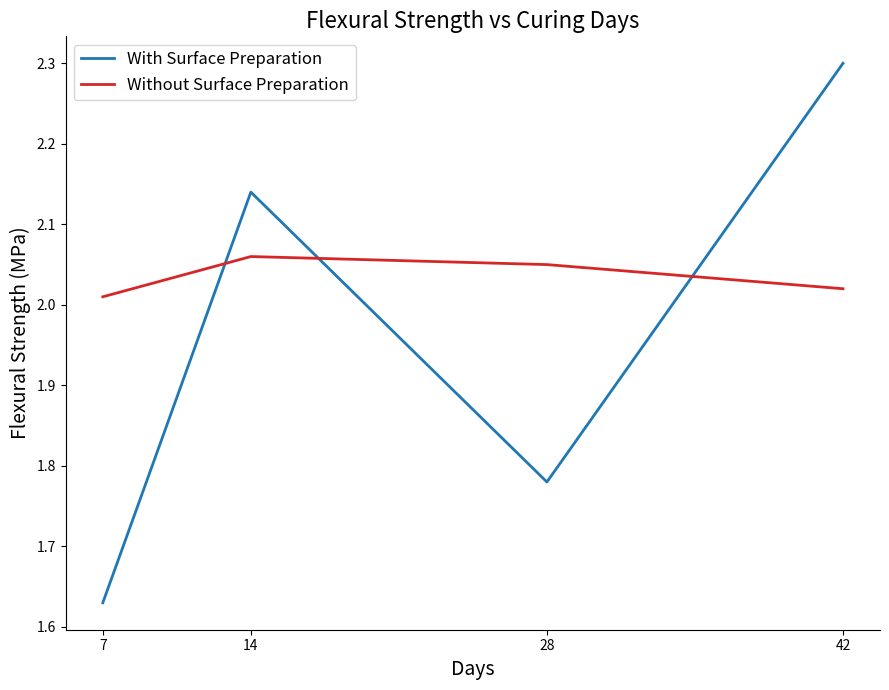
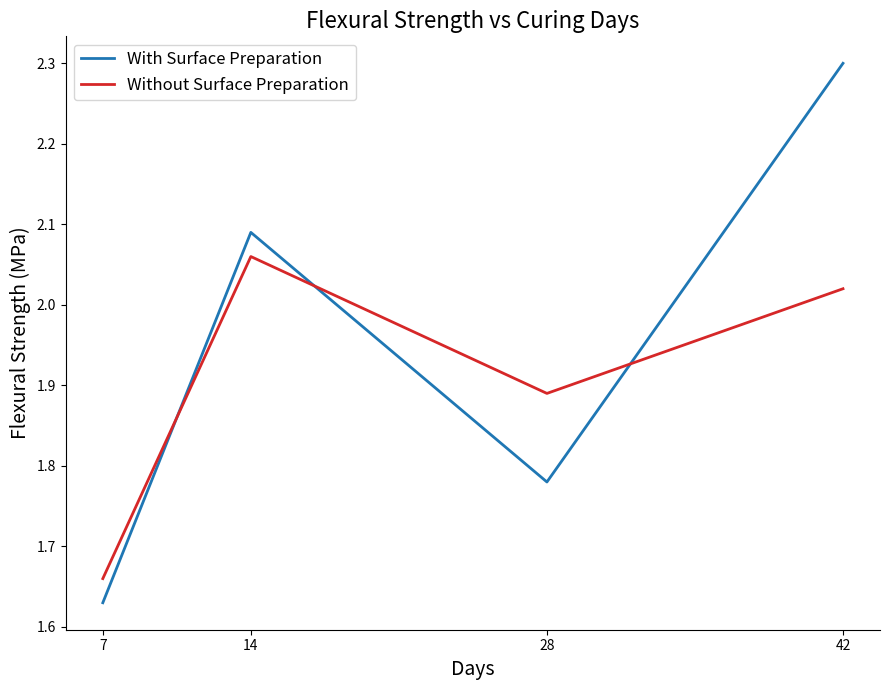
Without Surface Preparation, 7: 2.01 -> 1.66
With Surface Preparation, 14: 2.14 -> 2.09
Without Surface Preparation, 28: 2.05 -> 1.89
